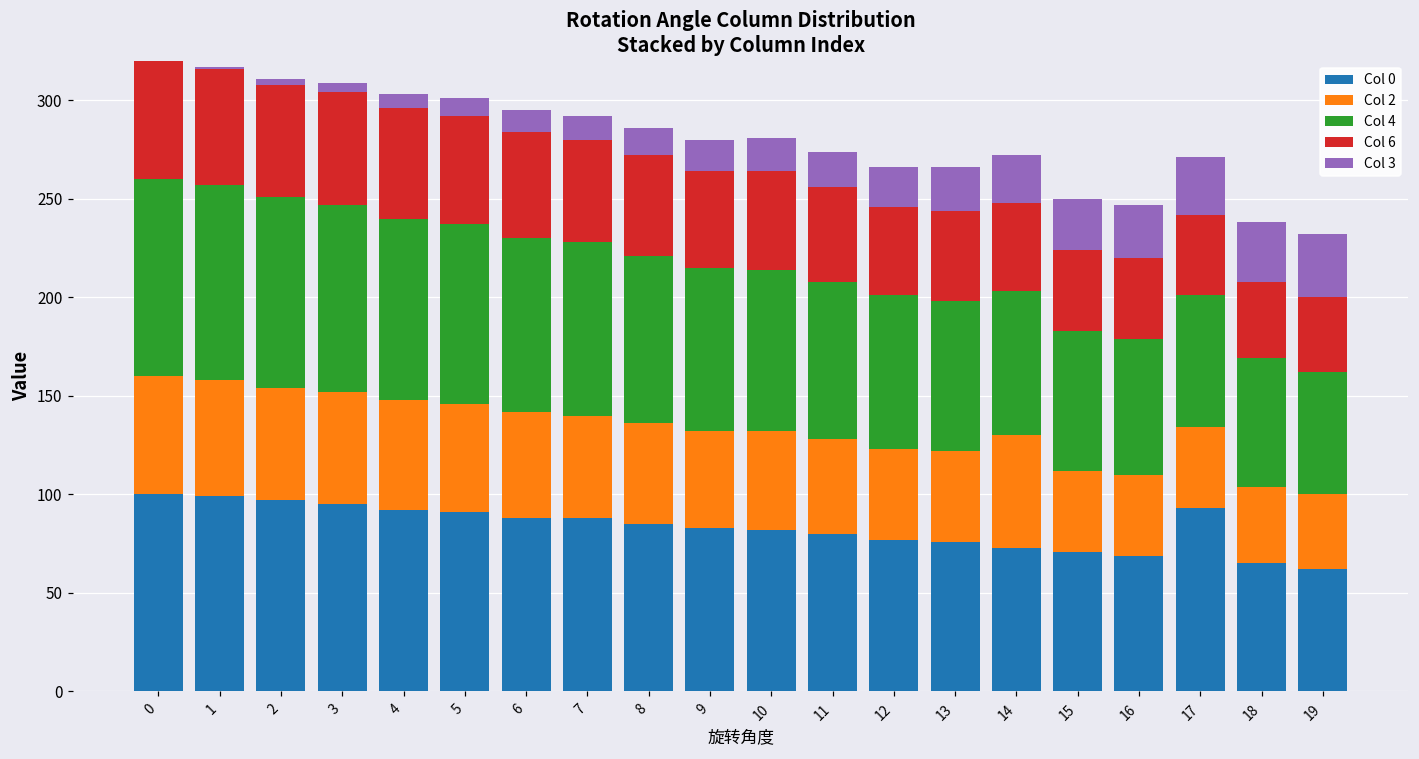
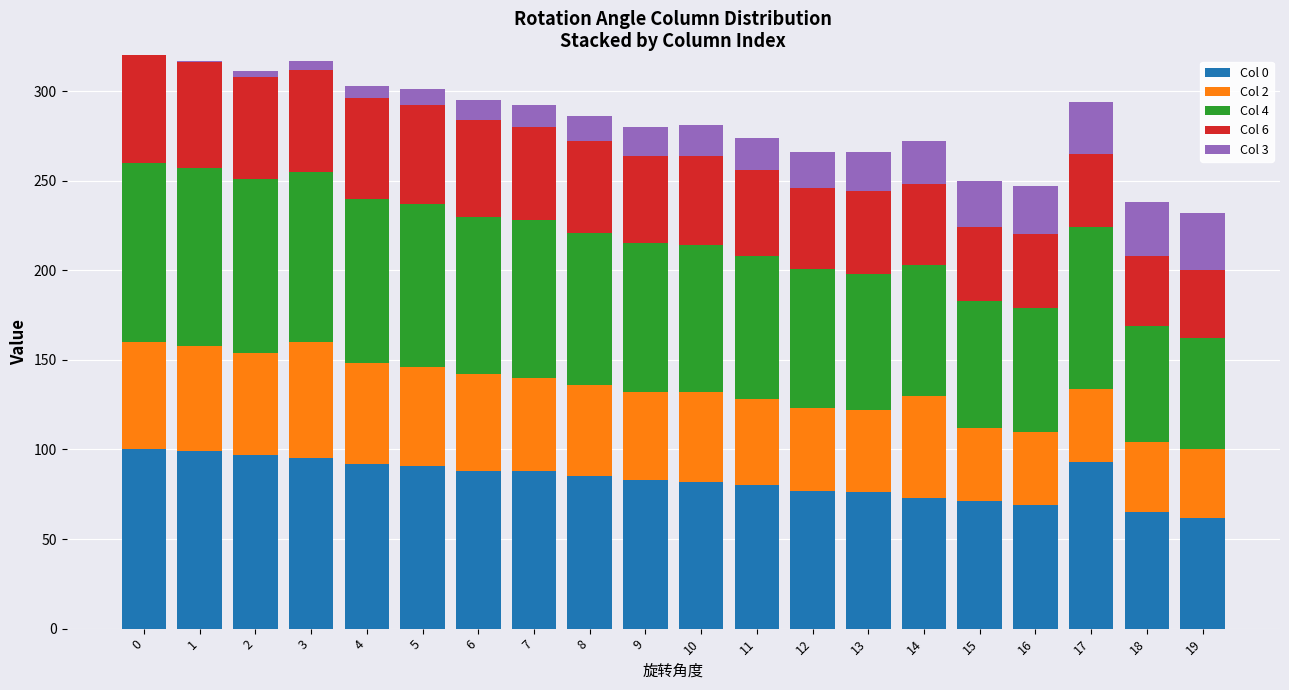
Col 2, 3: 57 -> 65
Col 4, 17: 67 -> 90
